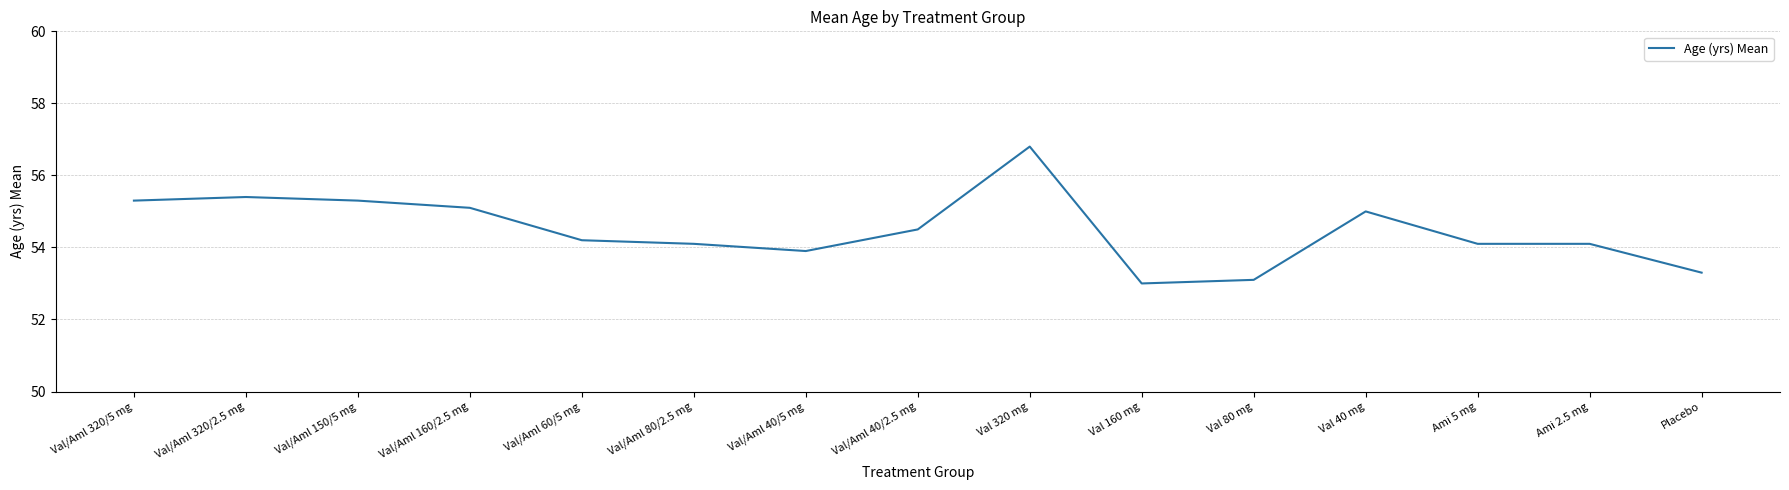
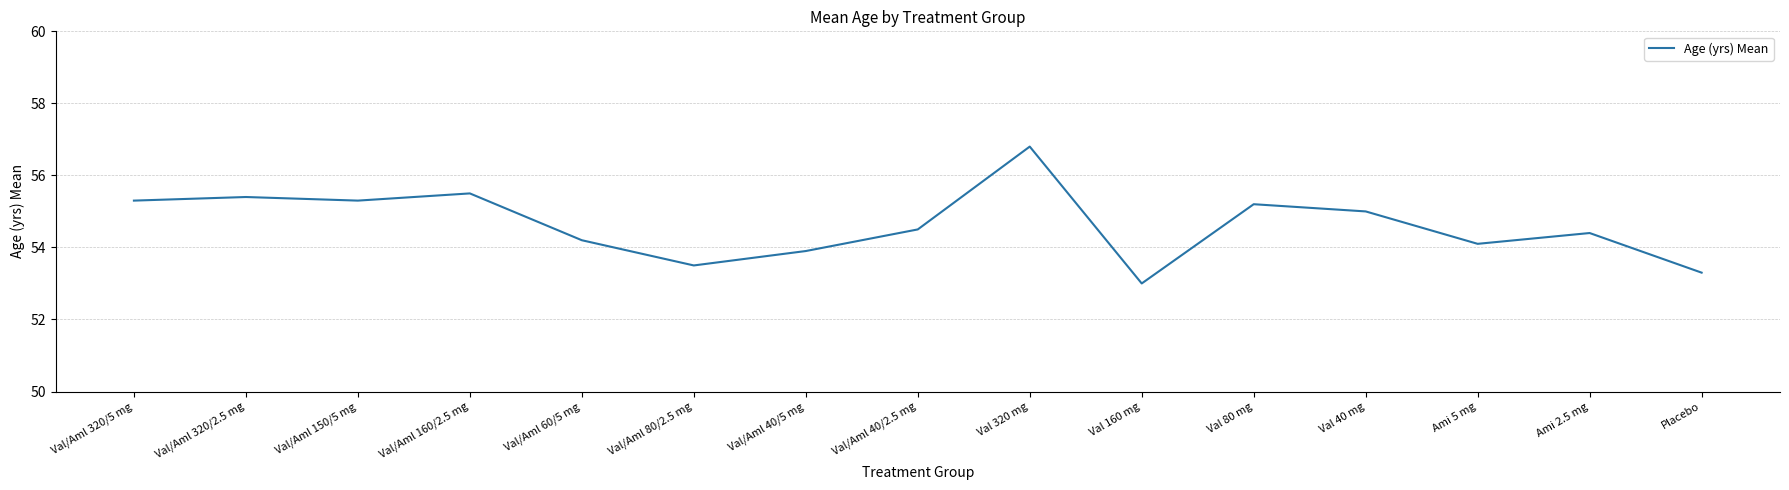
Val/Aml 160/2.5 mg: 55.1 -> 55.5
Val/Aml 80/2.5 mg: 54.1 -> 53.5
Val 80 mg: 53.1 -> 55.2
Ami 2.5 mg: 54.1 -> 54.4
